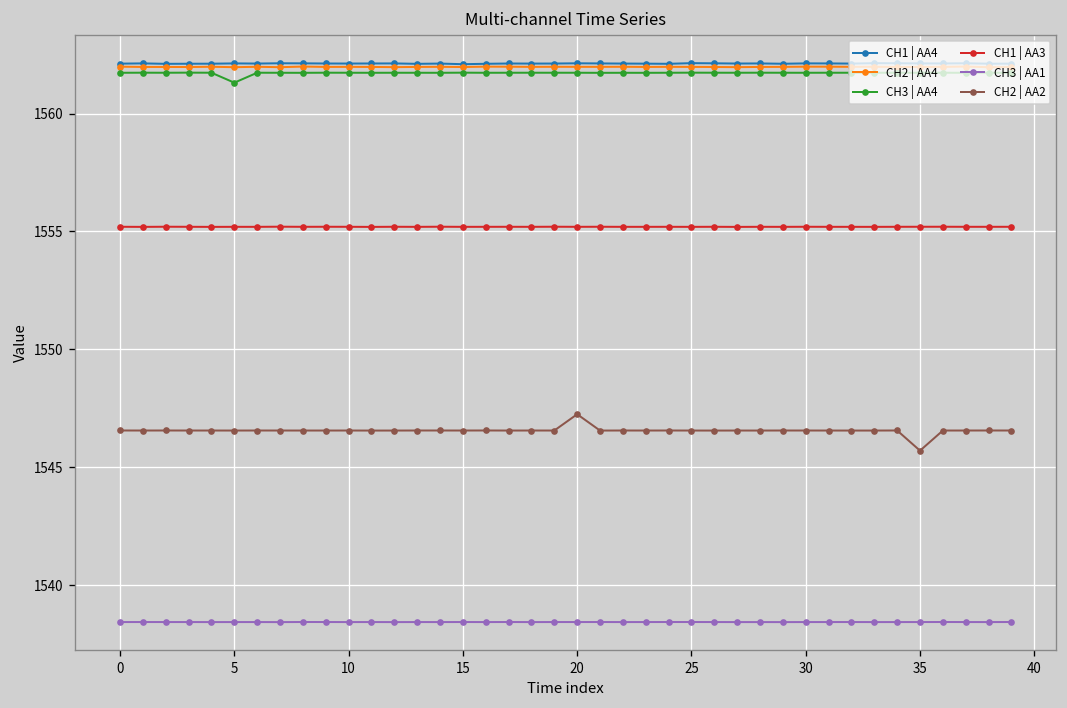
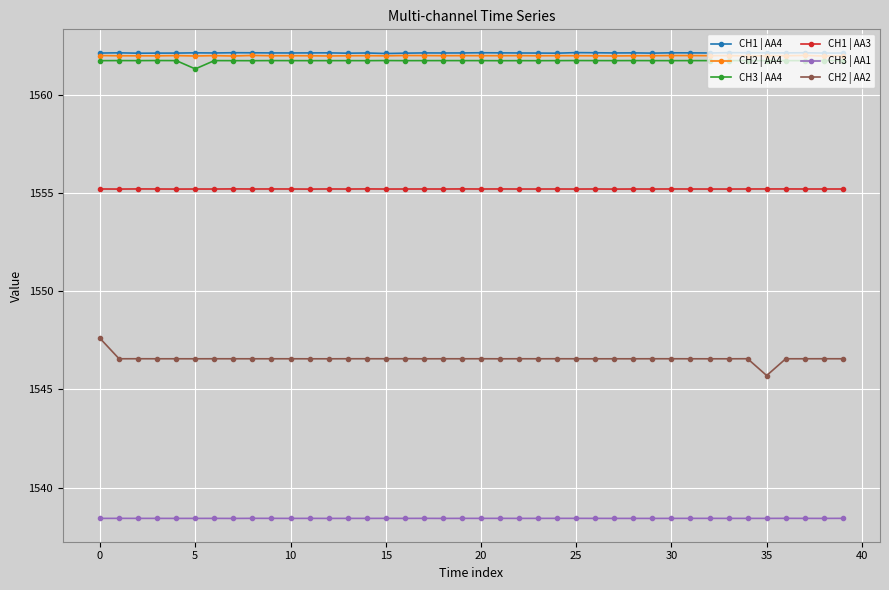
CH2 | AA2, 0: 1546.6 -> 1547.6
CH2 | AA2, 20: 1547.2 -> 1546.6
